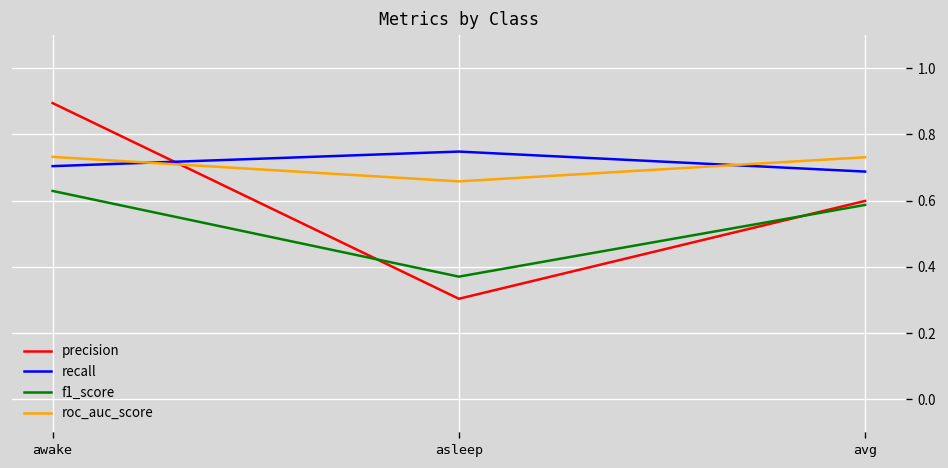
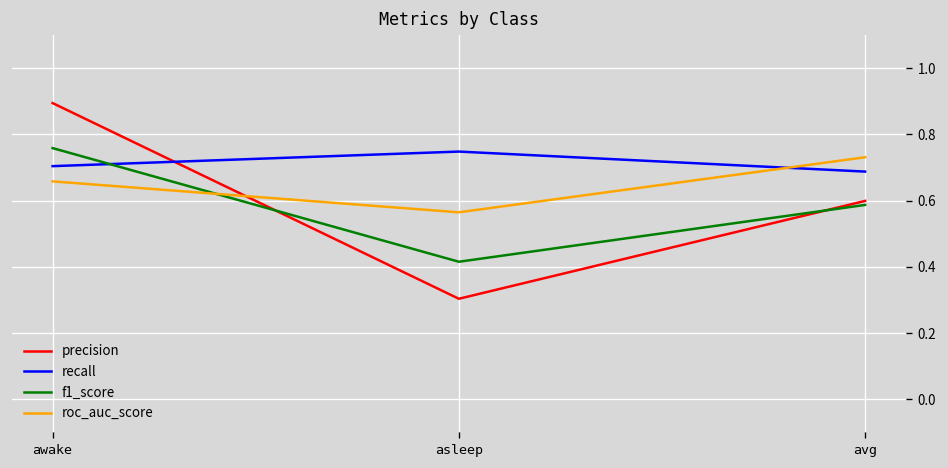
f1_score, awake: 0.63 -> 0.76
roc_auc_score, awake: 0.73 -> 0.66
f1_score, asleep: 0.37 -> 0.42
roc_auc_score, asleep: 0.66 -> 0.56
